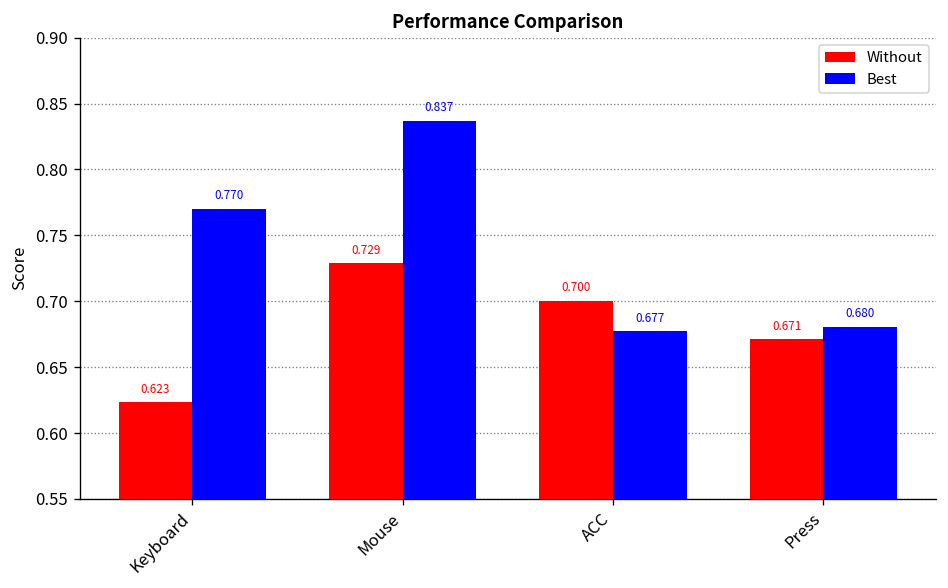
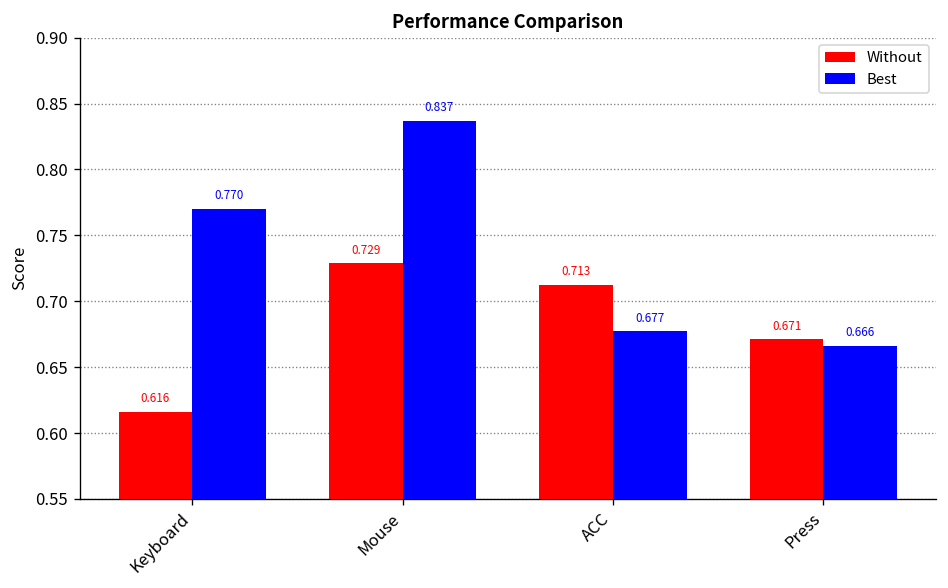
Without, Keyboard: 0.623 -> 0.616
Without, ACC: 0.700 -> 0.713
Best, Press: 0.680 -> 0.666
